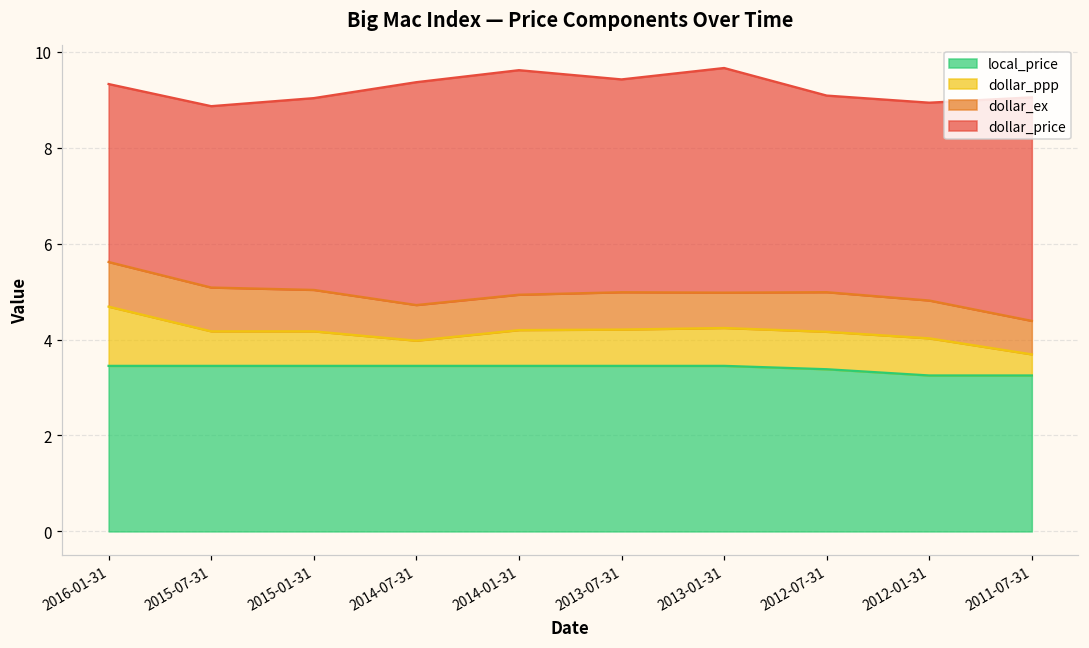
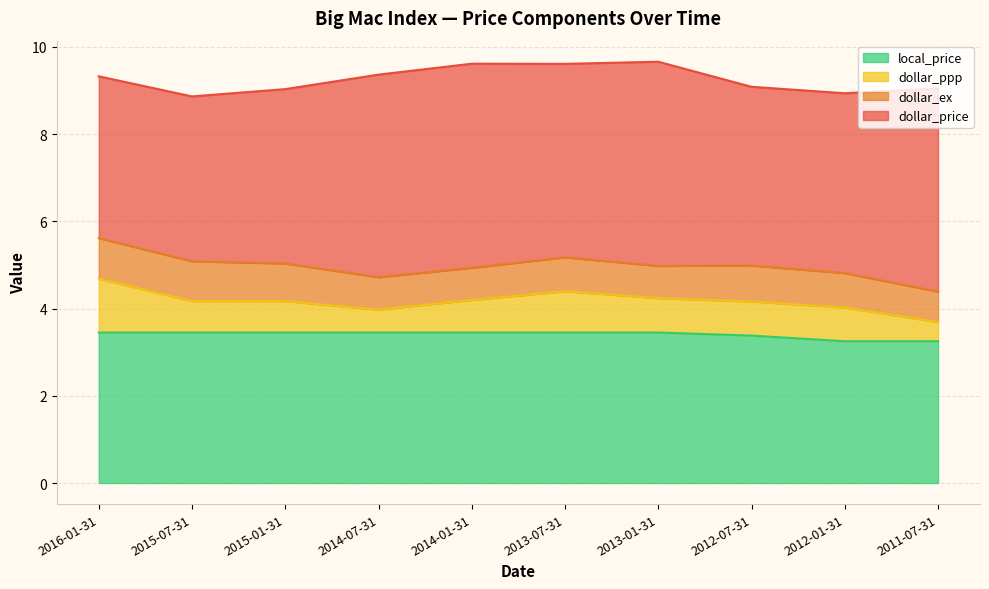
dollar_ppp, 2013-07-31: 0.8 -> 0.9
